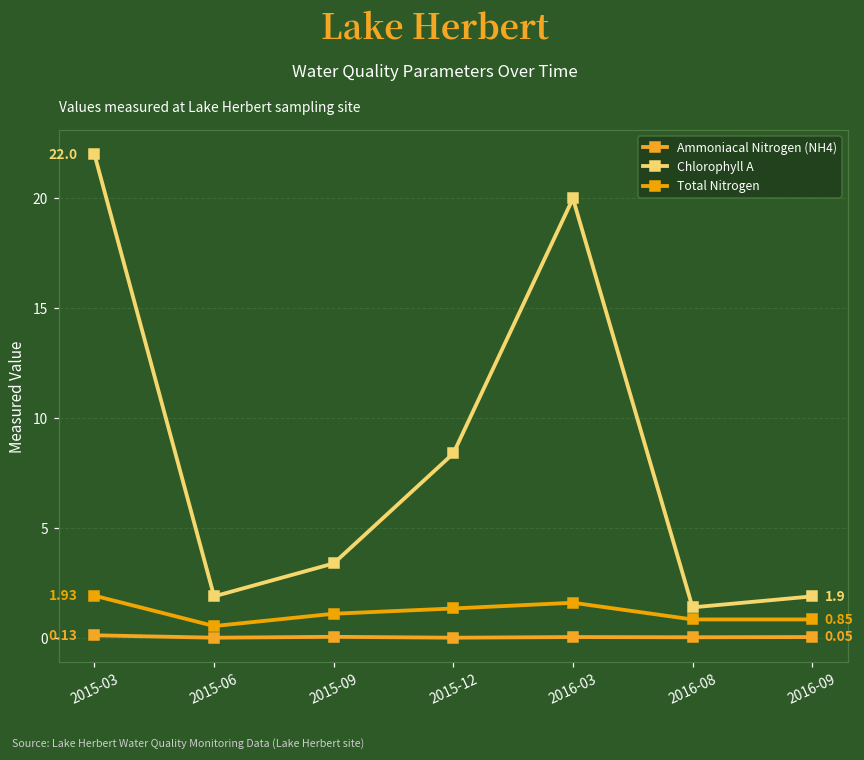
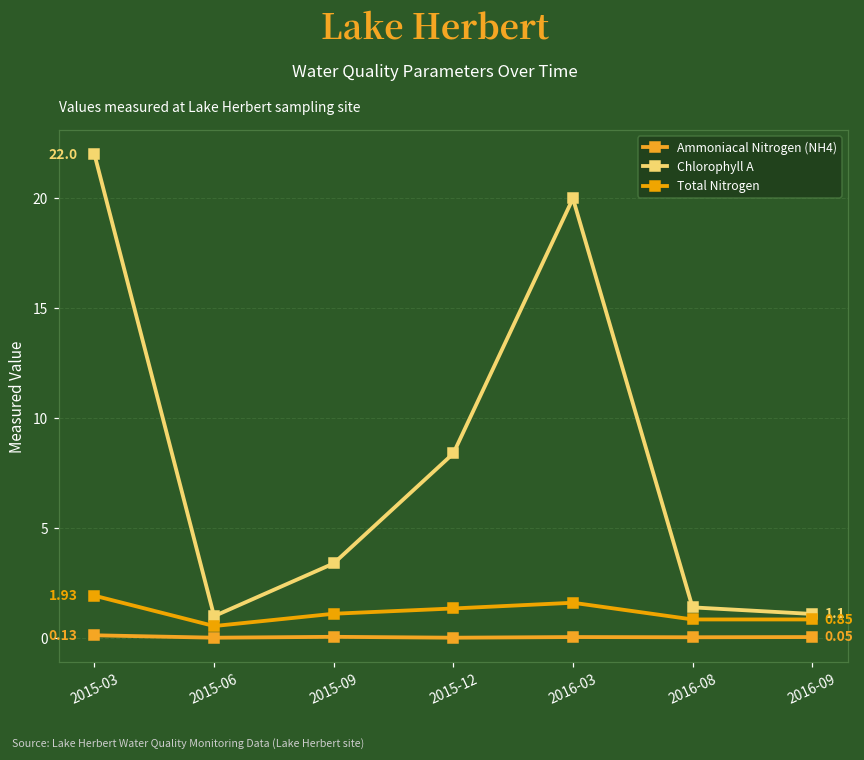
Chlorophyll A, 2015-06: 1.9 -> 1.0
Chlorophyll A, 2016-09: 1.9 -> 1.1
